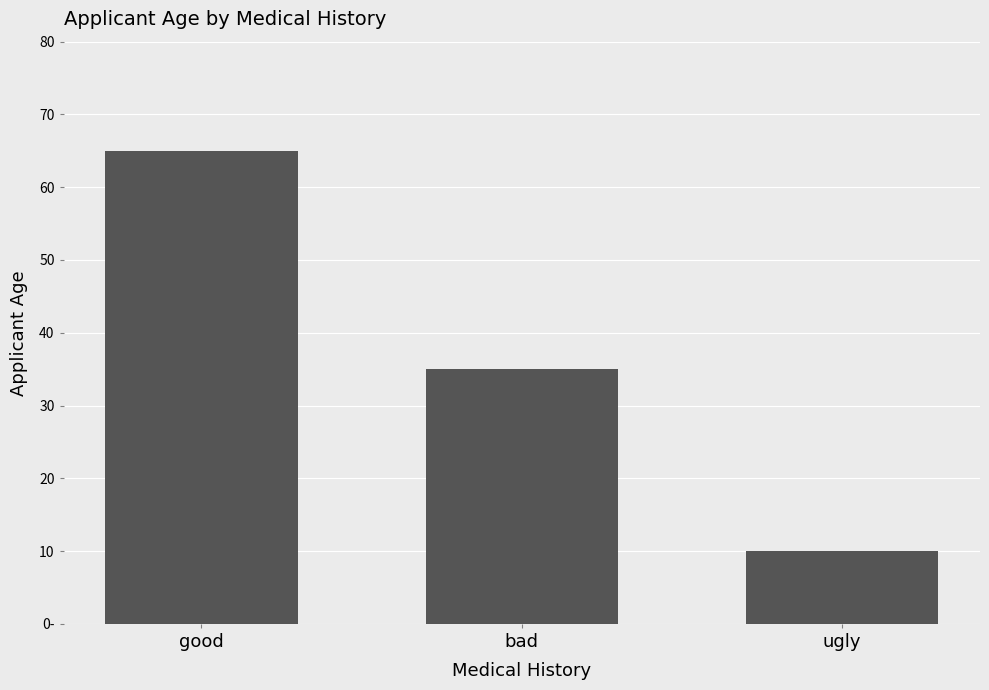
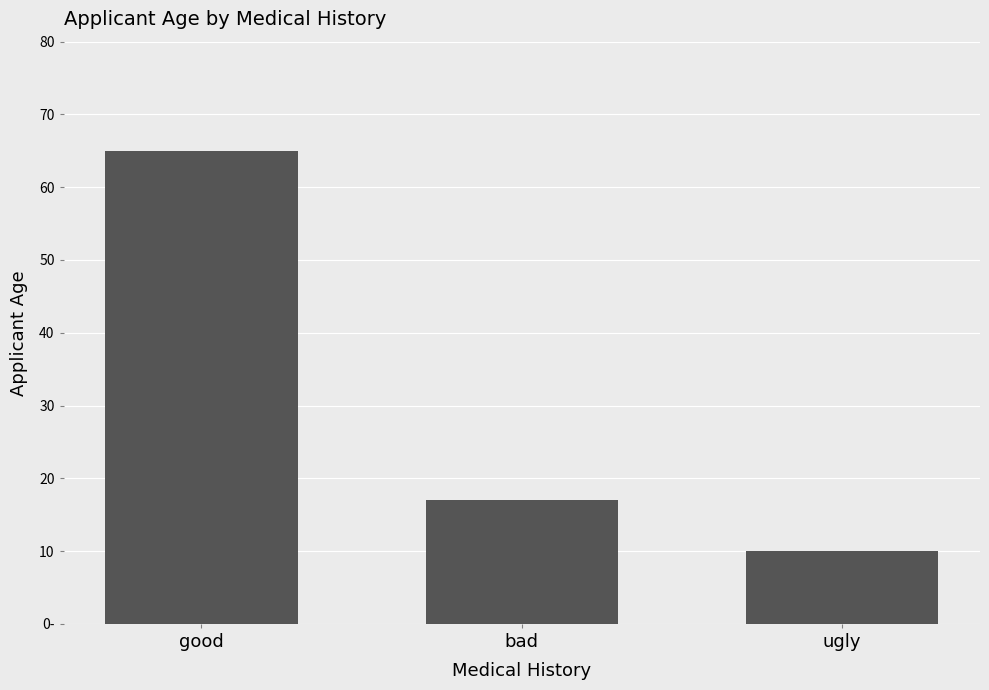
bad: 35 -> 17
